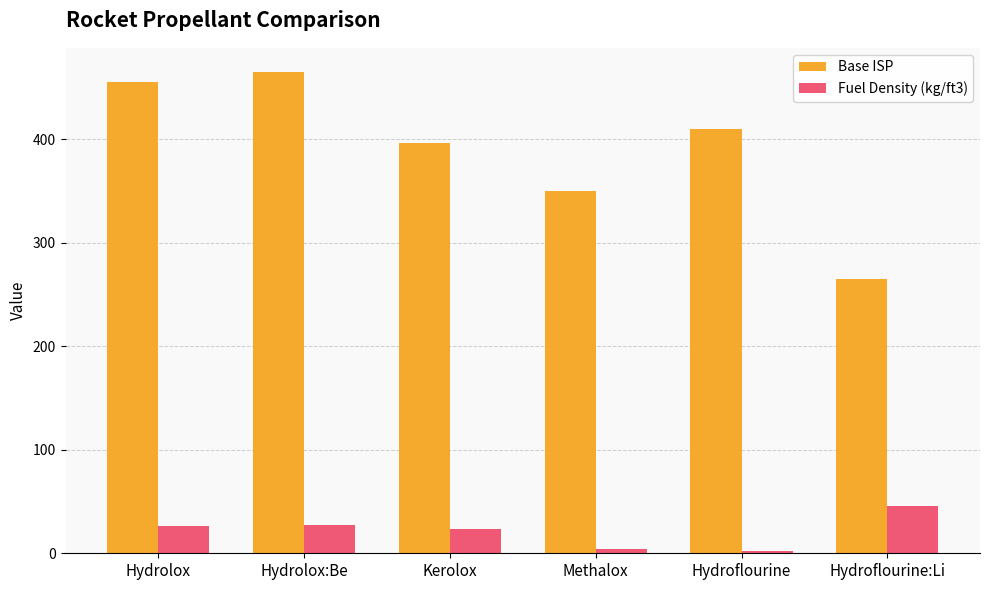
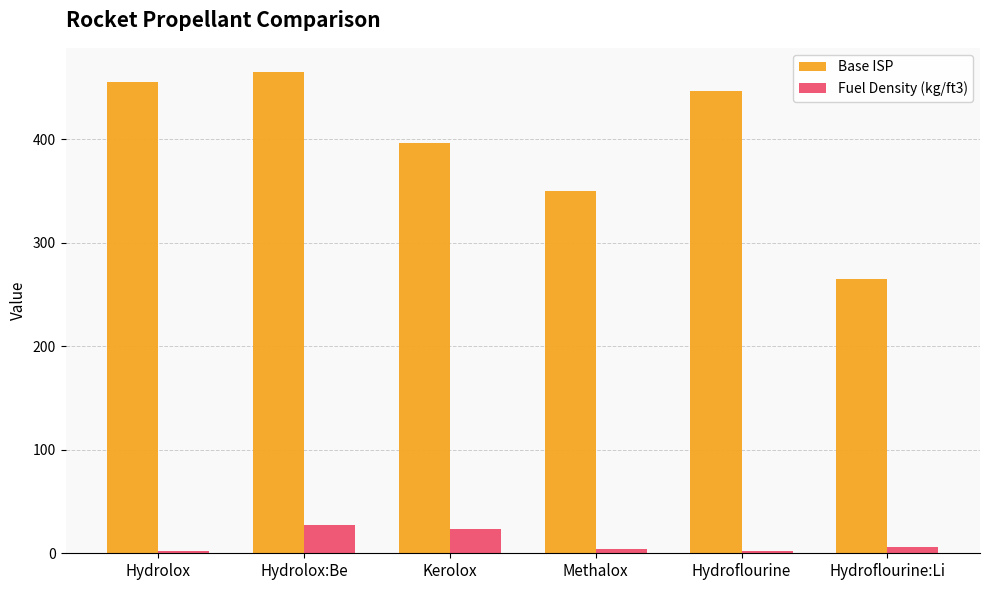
Fuel Density (kg/ft3), Hydrolox: 26 -> 2
Base ISP, Hydroflourine: 410 -> 447
Fuel Density (kg/ft3), Hydroflourine:Li: 45 -> 7
